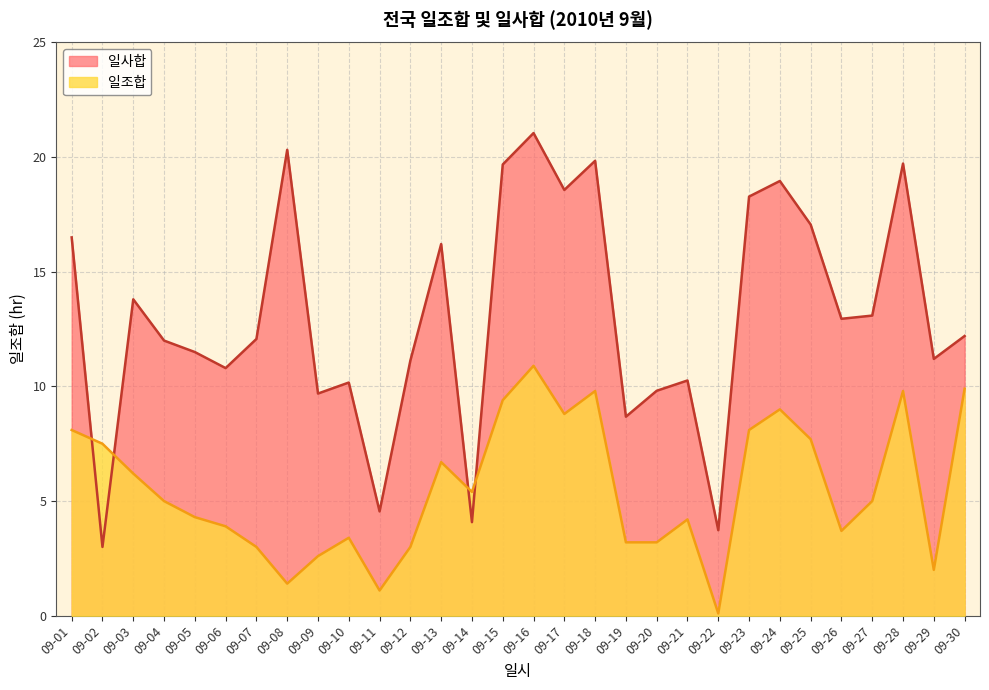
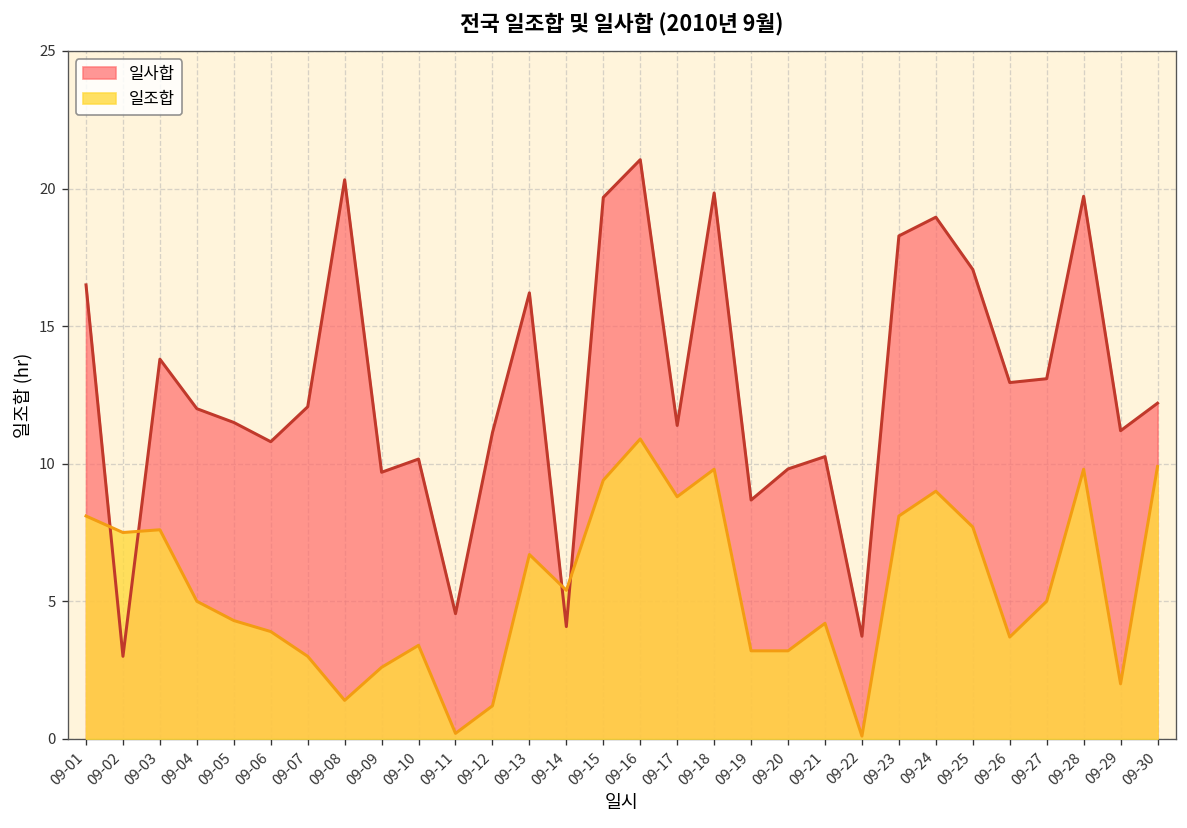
일조합, 09-03: 6.2 -> 7.6
일조합, 09-11: 1.1 -> 0.2
일조합, 09-12: 3.0 -> 1.2
일사합, 09-17: 18.6 -> 11.4
